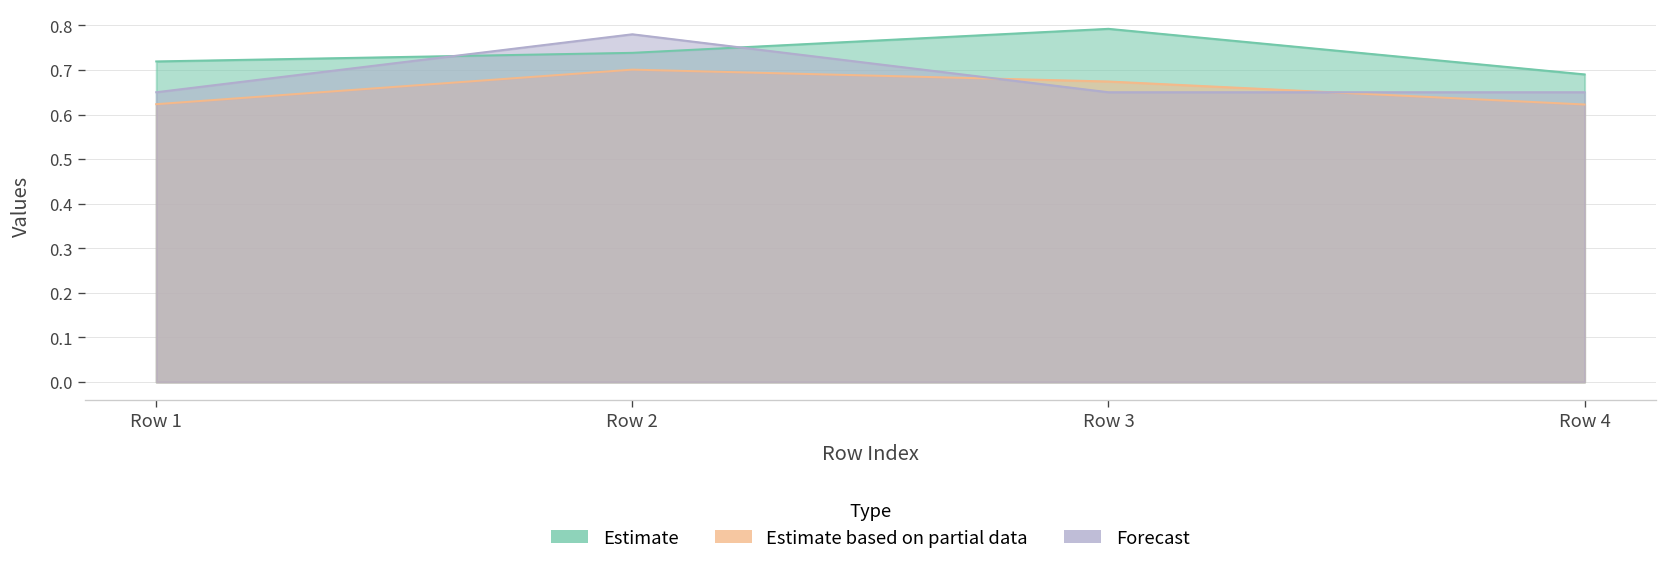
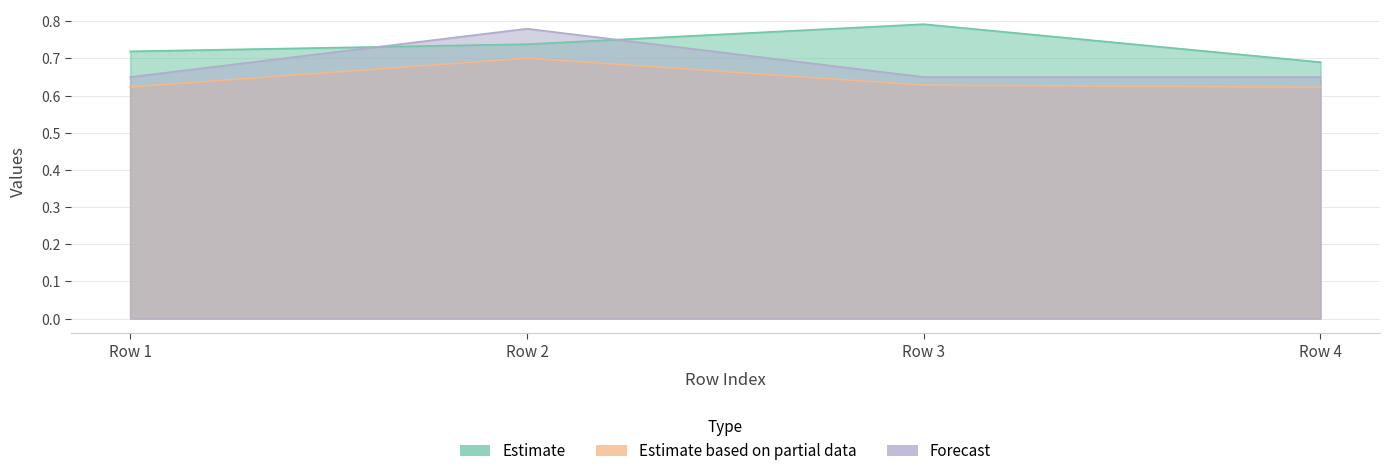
Estimate based on partial data, Row 3: 0.67 -> 0.63
